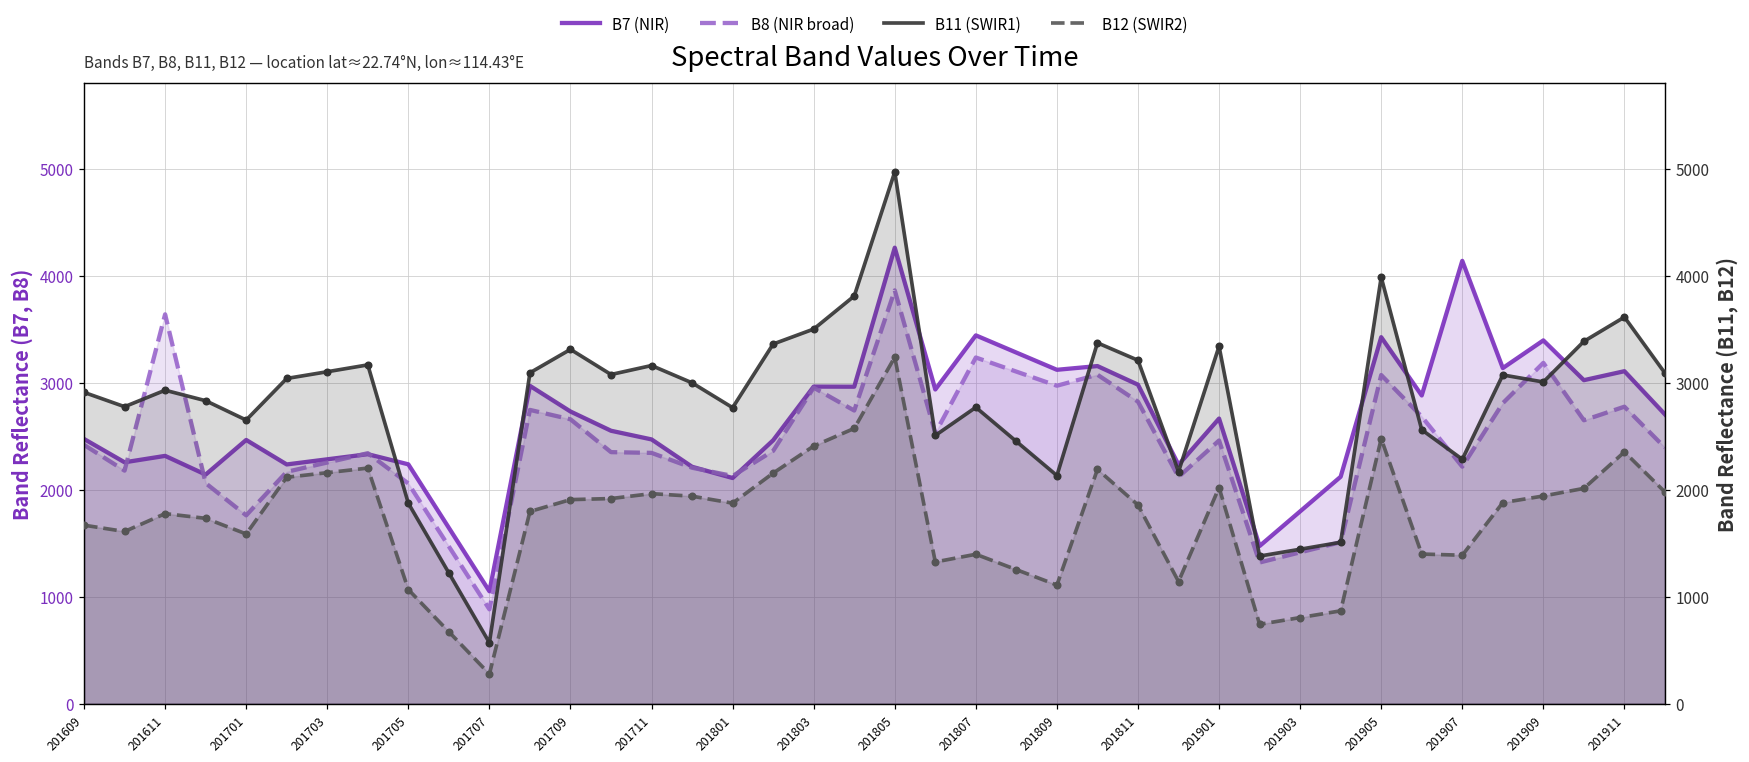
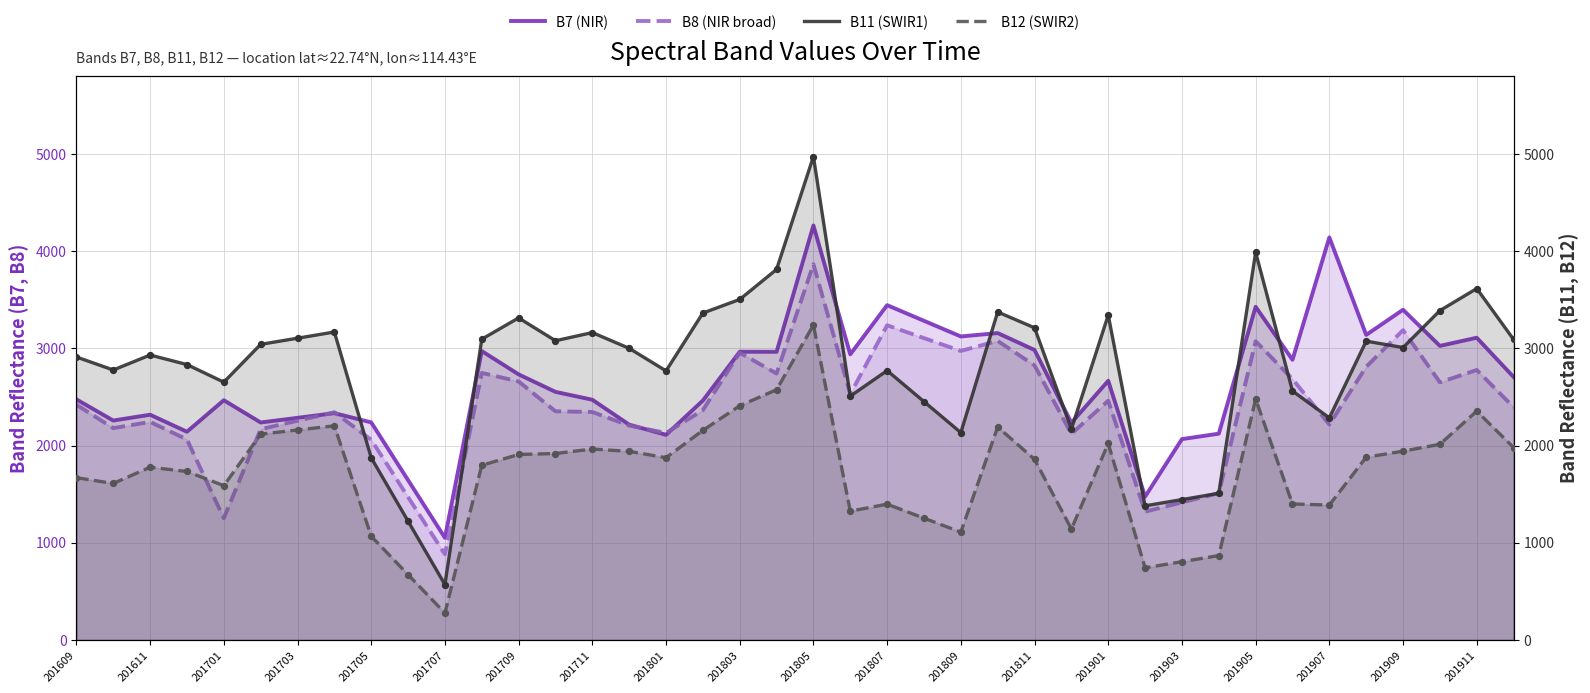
B8 (NIR broad), 201611: 3600 -> 2200
B8 (NIR broad), 201701: 1800 -> 1300
B7 (NIR), 201903: 1800 -> 2100
